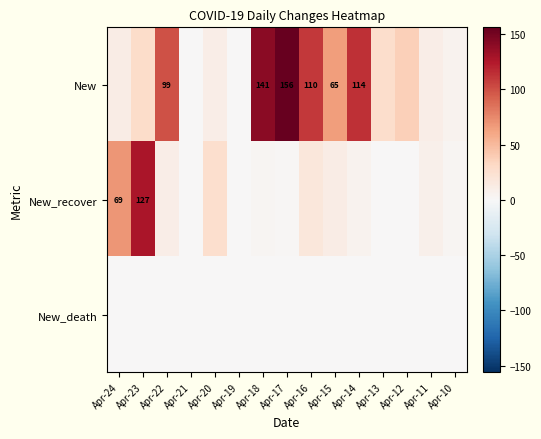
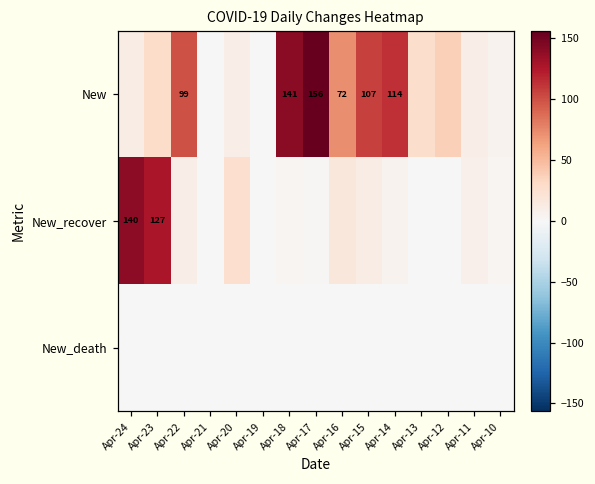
New, Apr-16: 110 -> 72
New, Apr-15: 65 -> 107
New_recover, Apr-24: 69 -> 140
